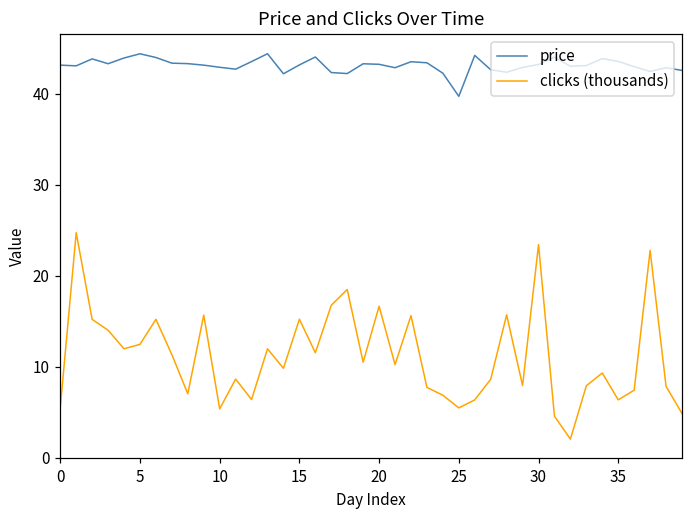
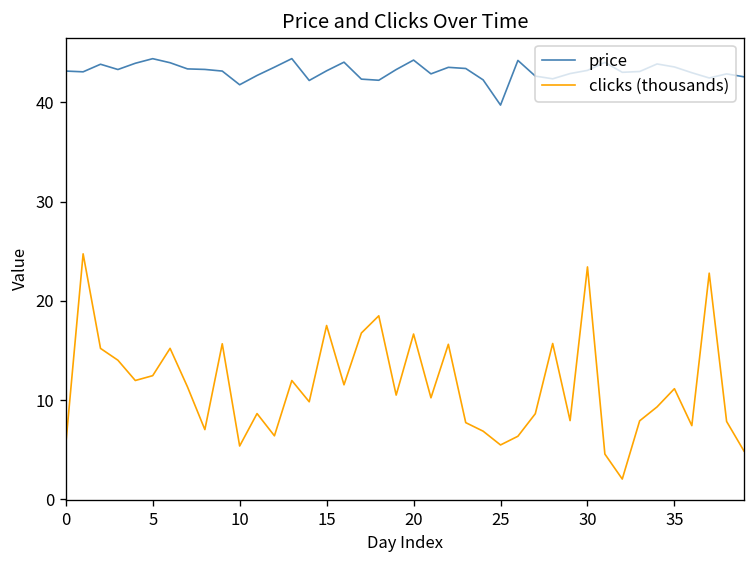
price, 10: 43 -> 42
clicks (thousands), 15: 15 -> 18
price, 20: 43 -> 44
clicks (thousands), 35: 6 -> 11
